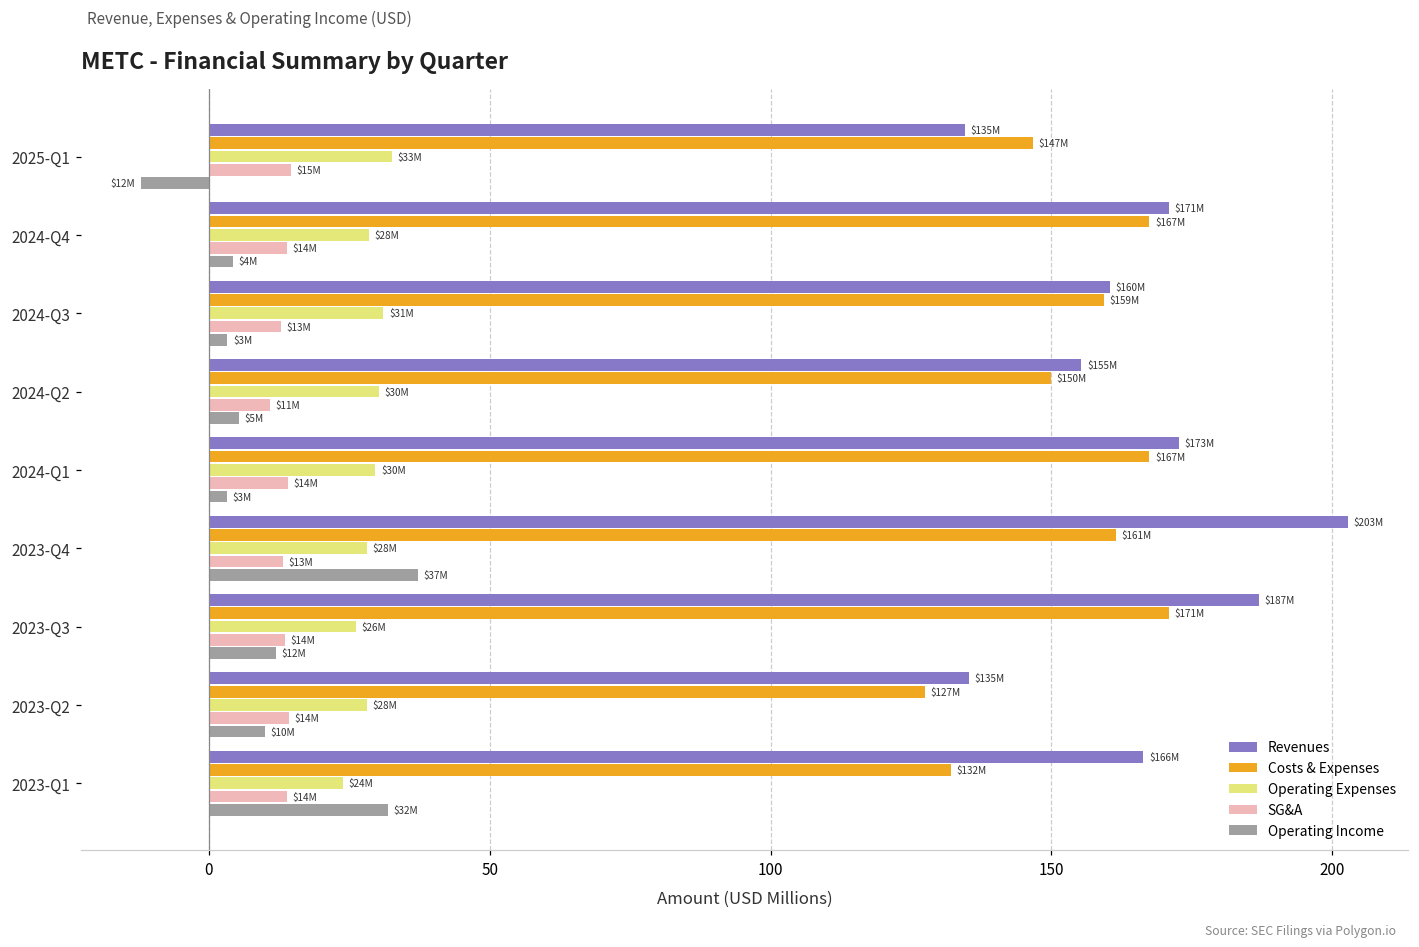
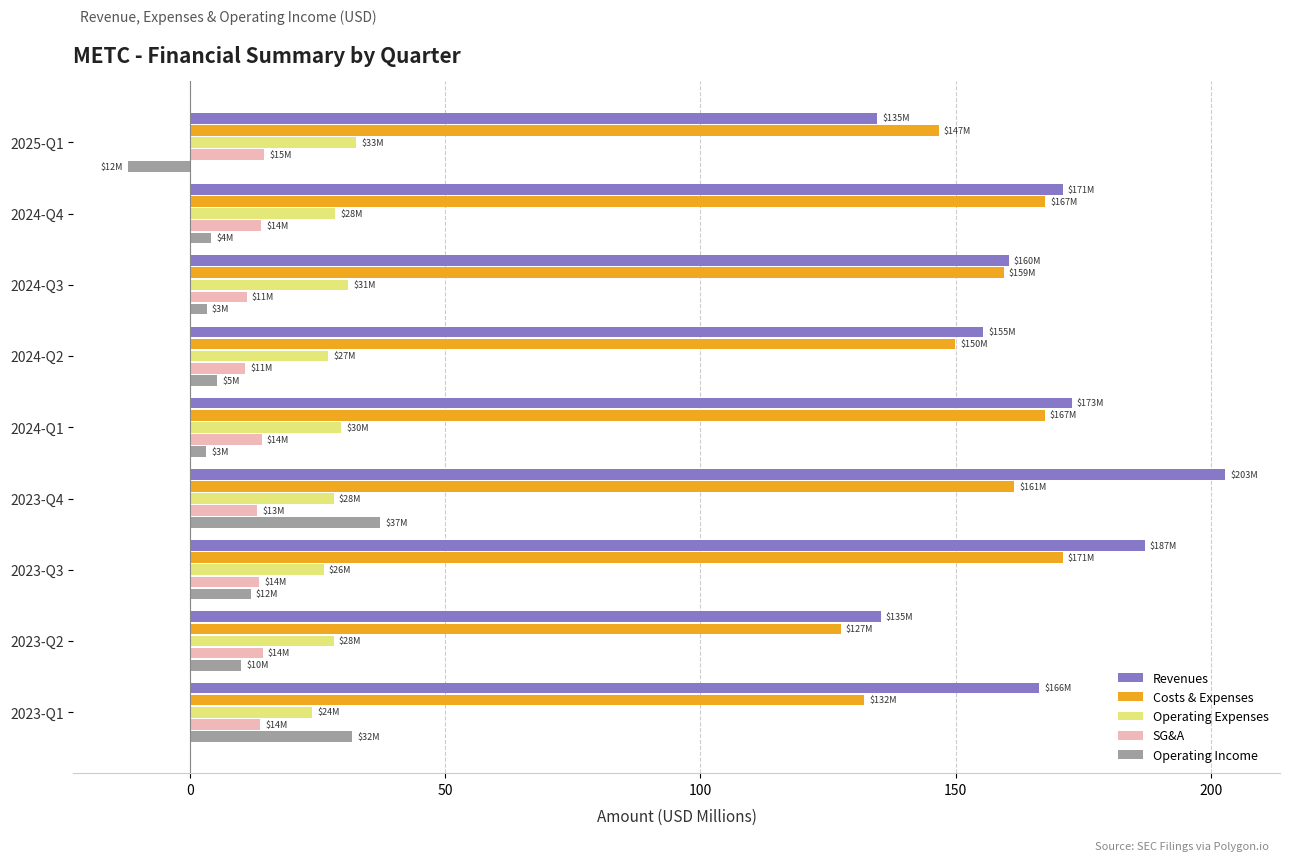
SG&A, 2024-Q3: $13M -> $11M
Operating Expenses, 2024-Q2: $30M -> $27M
